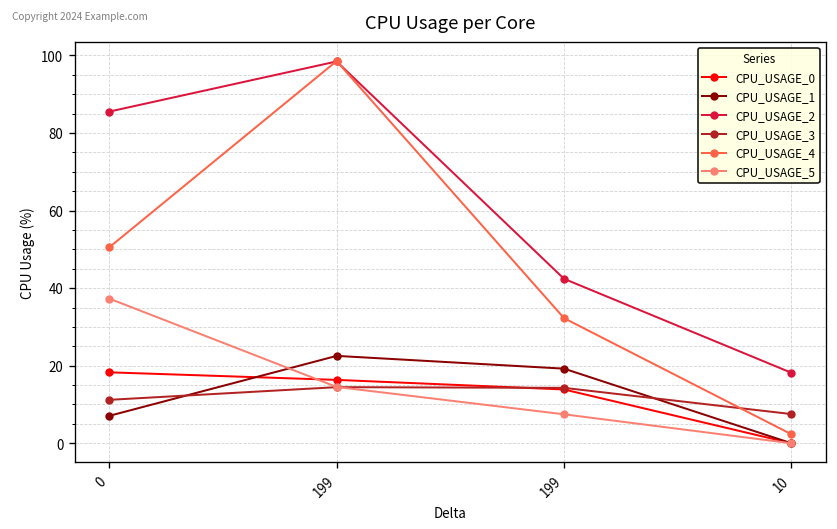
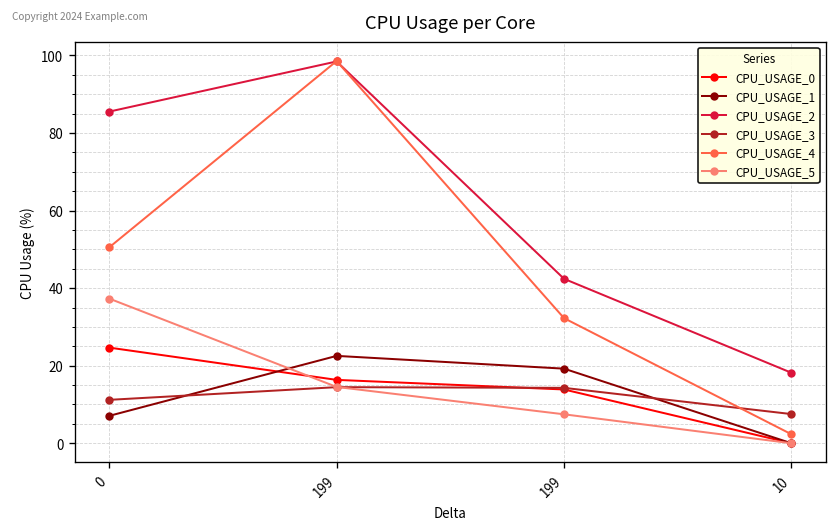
CPU_USAGE_0, 0: 18 -> 25
